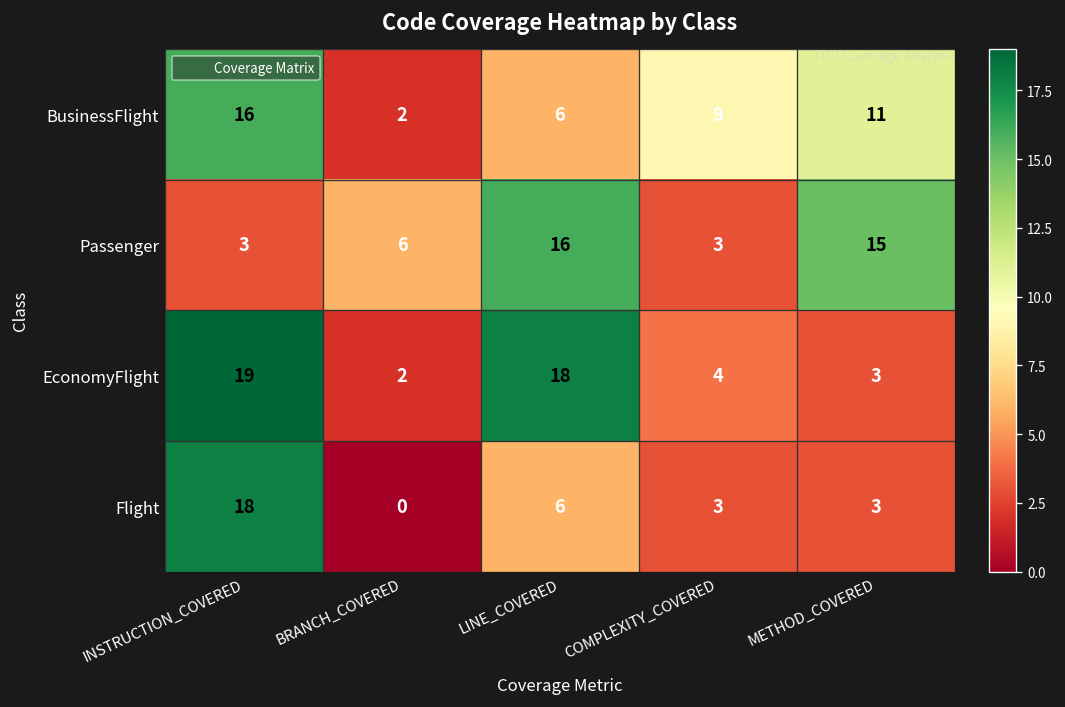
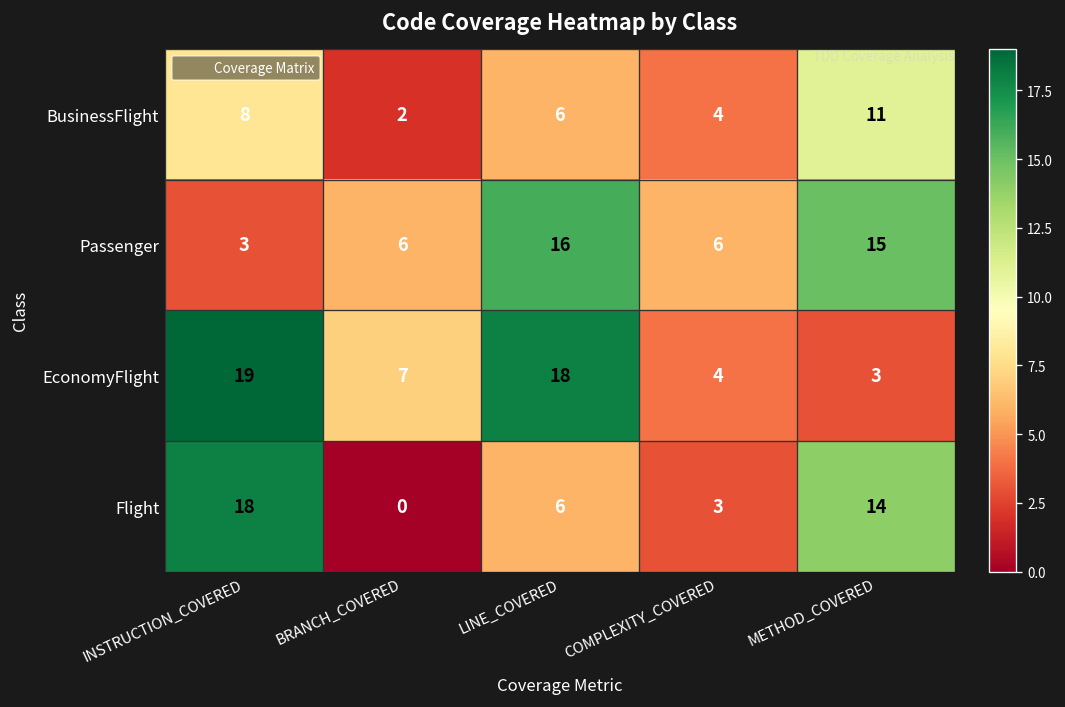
BusinessFlight, INSTRUCTION_COVERED: 16 -> 8
BusinessFlight, COMPLEXITY_COVERED: 9 -> 4
Passenger, COMPLEXITY_COVERED: 3 -> 6
EconomyFlight, BRANCH_COVERED: 2 -> 7
Flight, METHOD_COVERED: 3 -> 14
